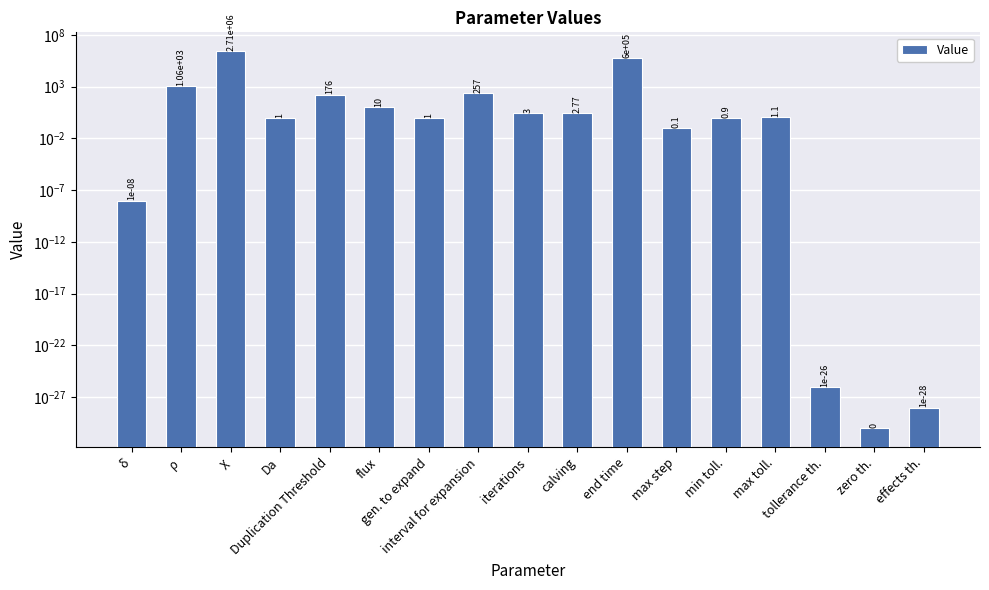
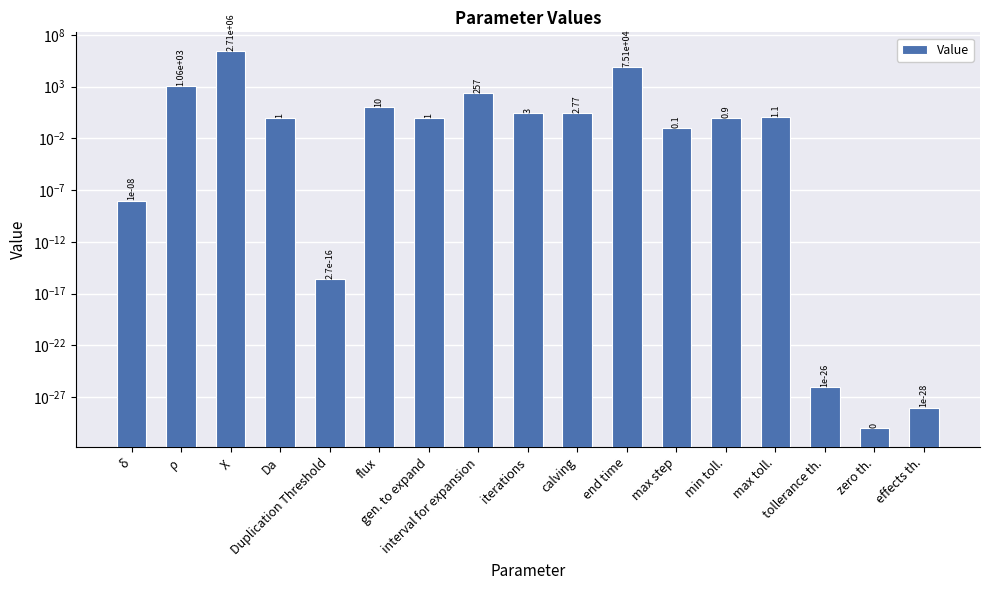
Duplication Threshold: 176 -> 2.7e-16
end time: 6e+05 -> 7.51e+04
